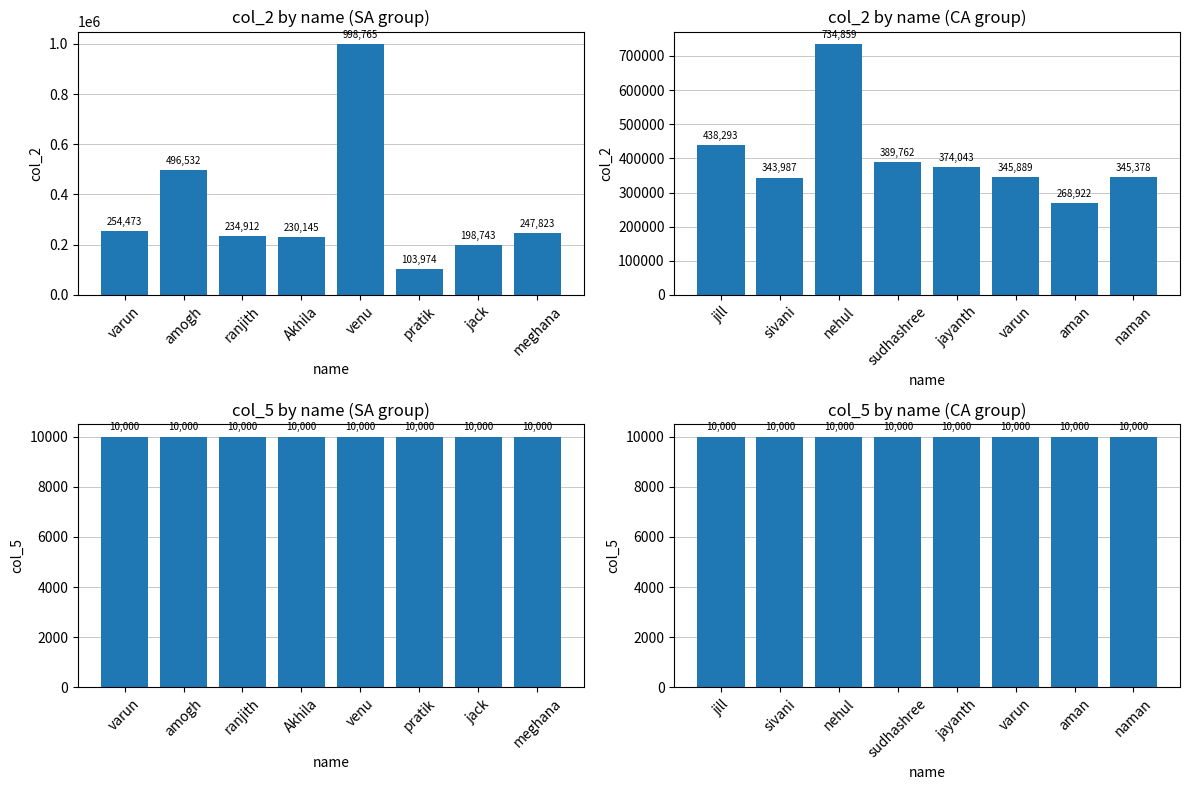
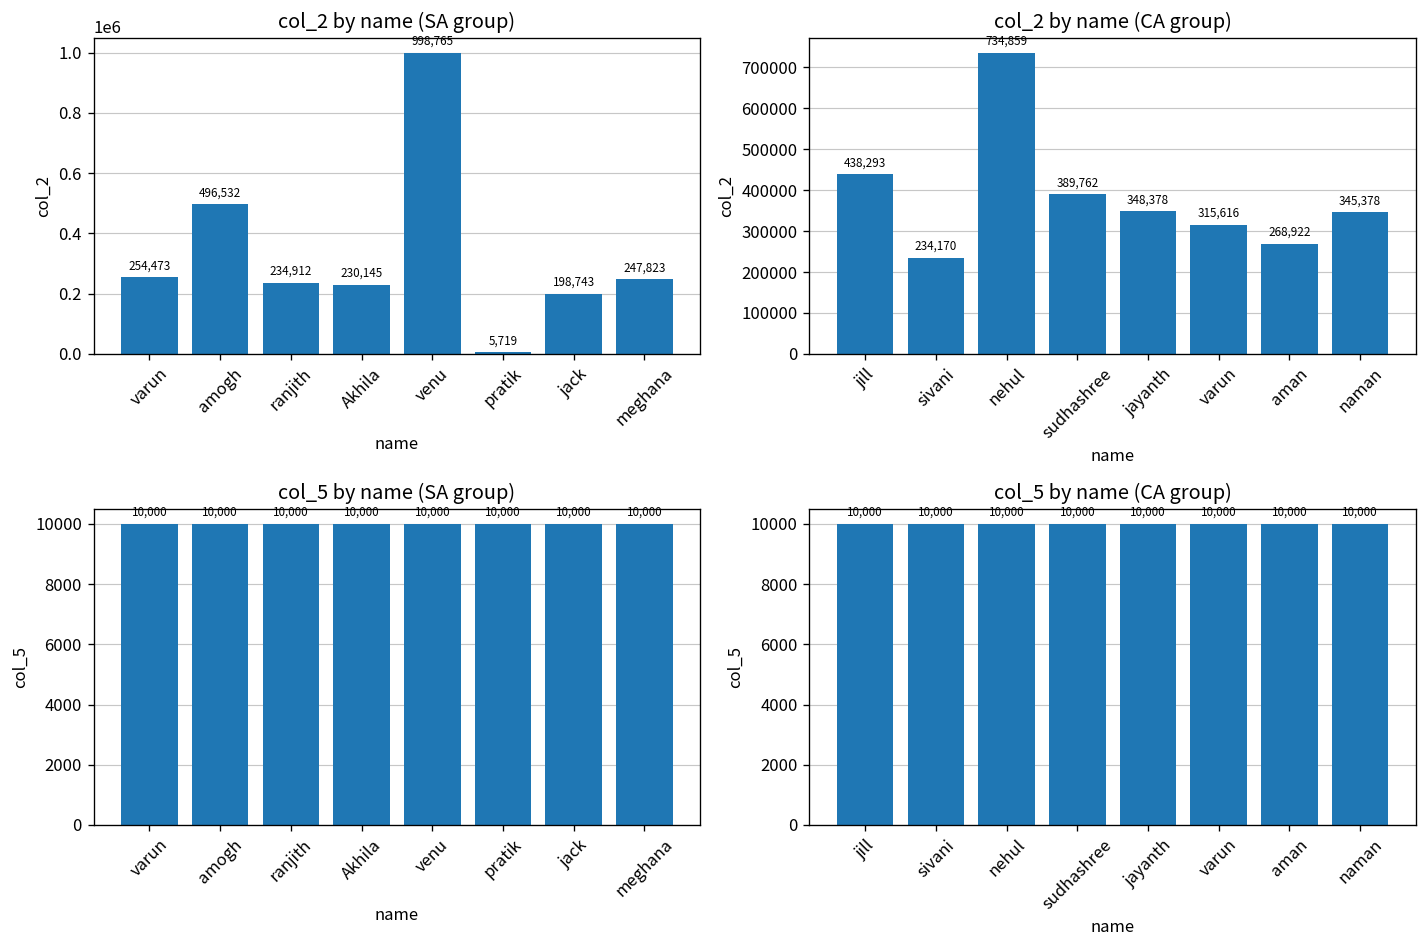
col_2 by name (SA group), pratik: 103,974 -> 5,719
col_2 by name (CA group), sivani: 343,987 -> 234,170
col_2 by name (CA group), jayanth: 374,043 -> 348,378
col_2 by name (CA group), varun: 345,889 -> 315,616
